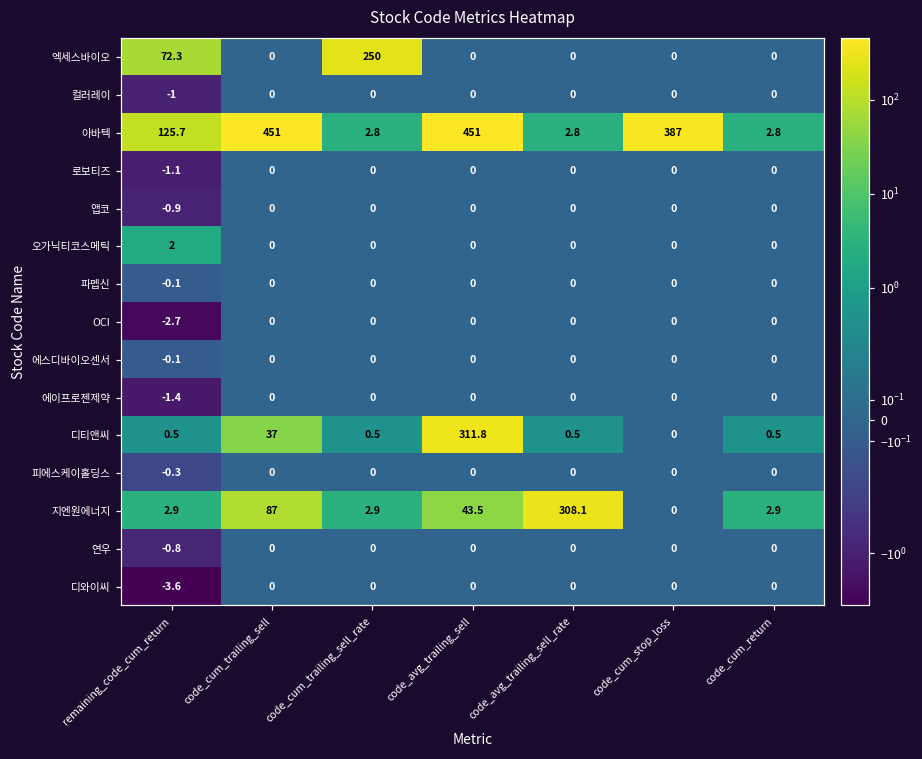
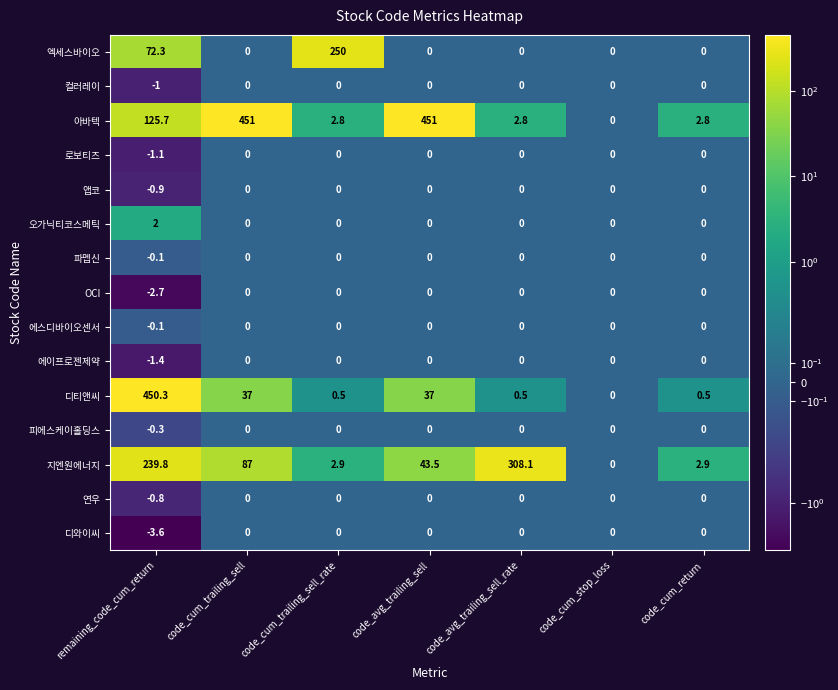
아바텍, code_cum_stop_loss: 387 -> 0
디티앤씨, remaining_code_cum_return: 0.5 -> 450.3
디티앤씨, code_avg_trailing_sell: 311.8 -> 37
지엔원에너지, remaining_code_cum_return: 2.9 -> 239.8
